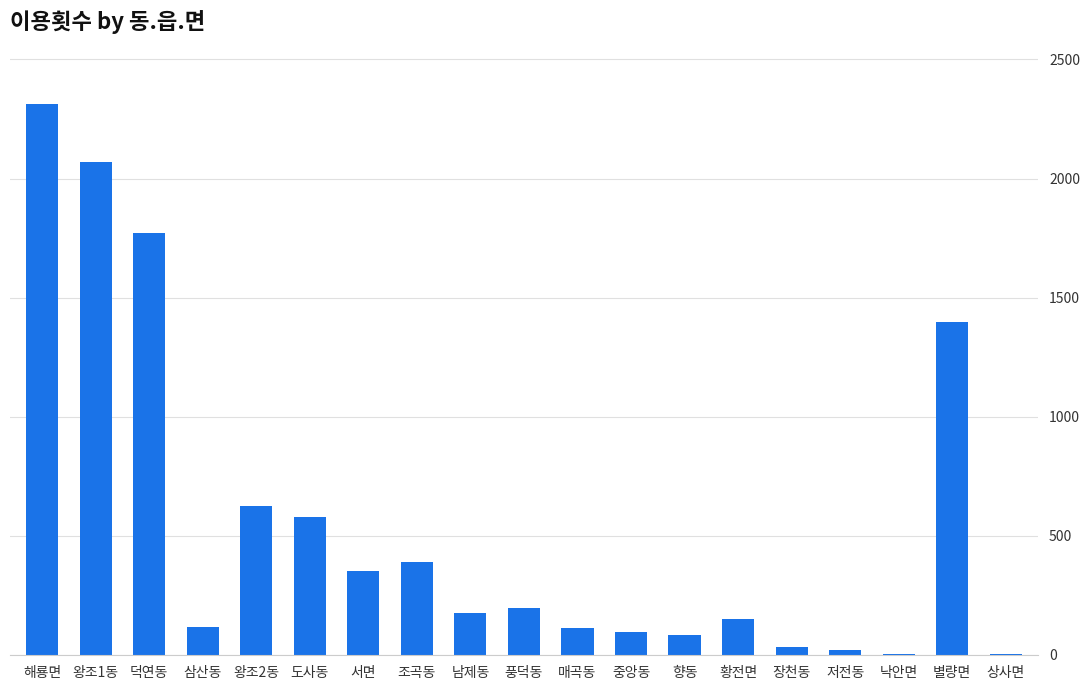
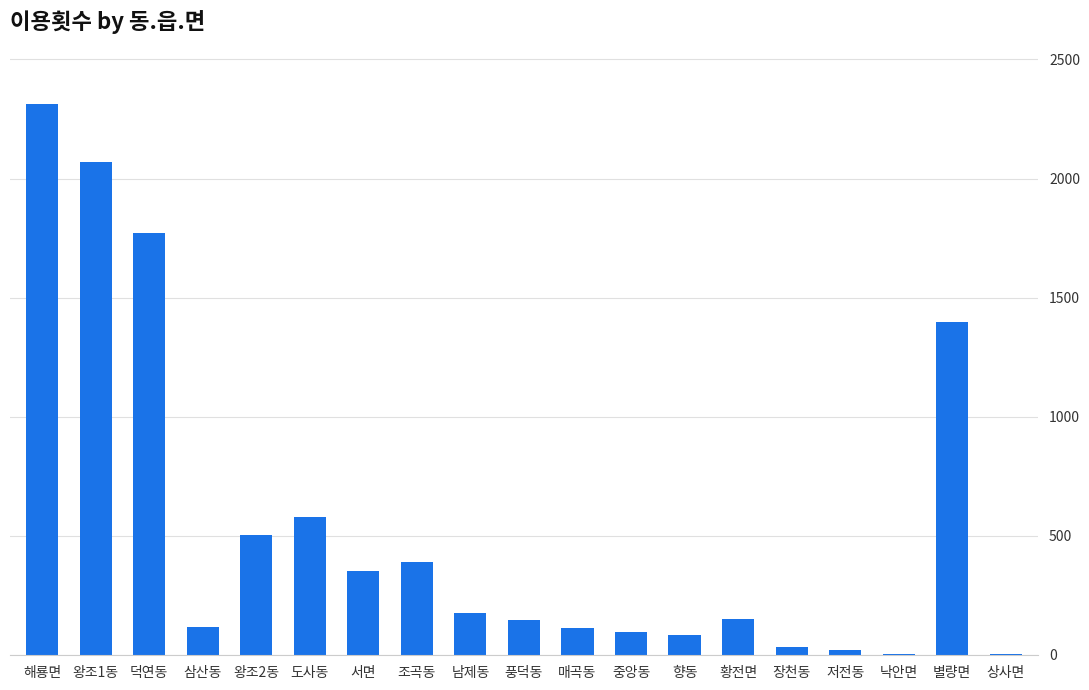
왕조2동: 630 -> 500
풍덕동: 200 -> 150
